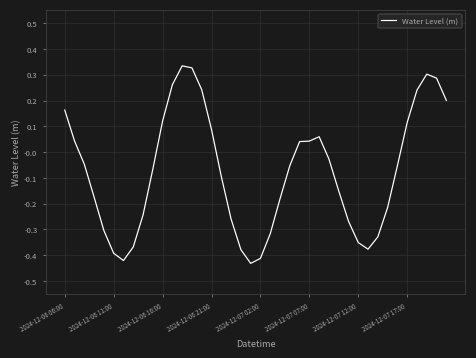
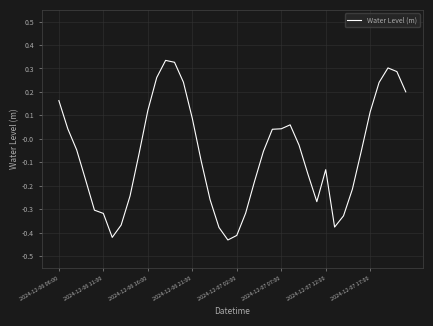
2024-12-06 11:00: -0.39 -> -0.32
2024-12-07 12:00: -0.35 -> -0.13
